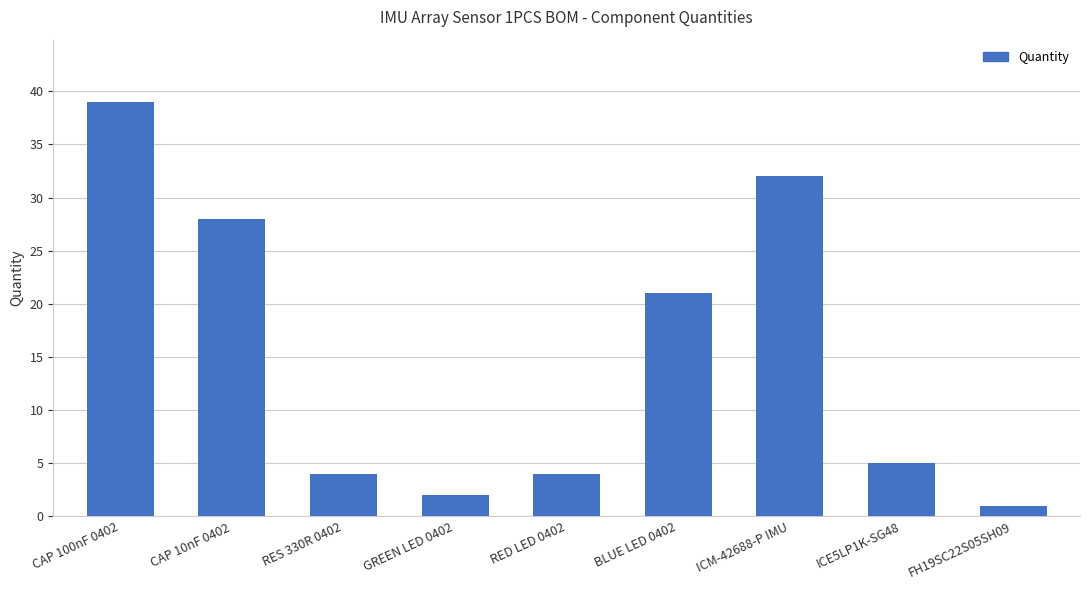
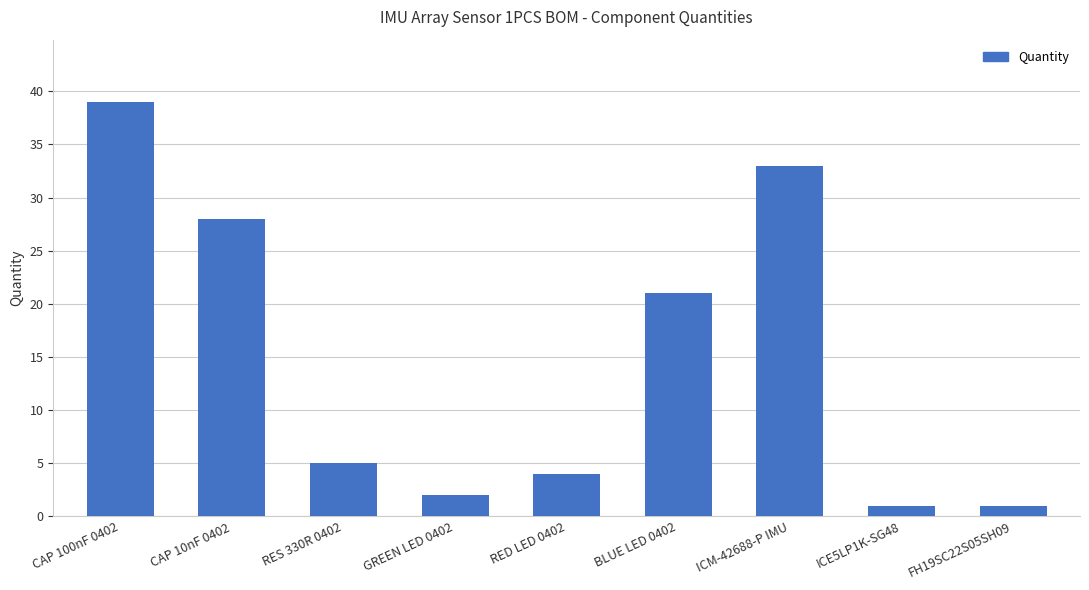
RES 330R 0402: 4 -> 5
ICM-42688-P IMU: 32 -> 33
ICE5LP1K-SG48: 5 -> 1
